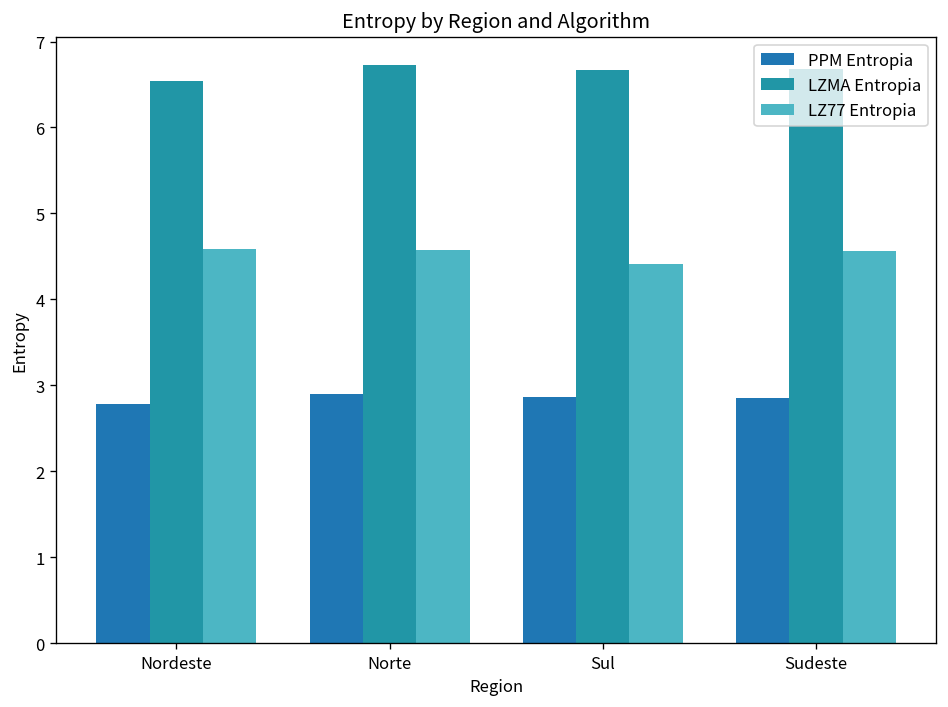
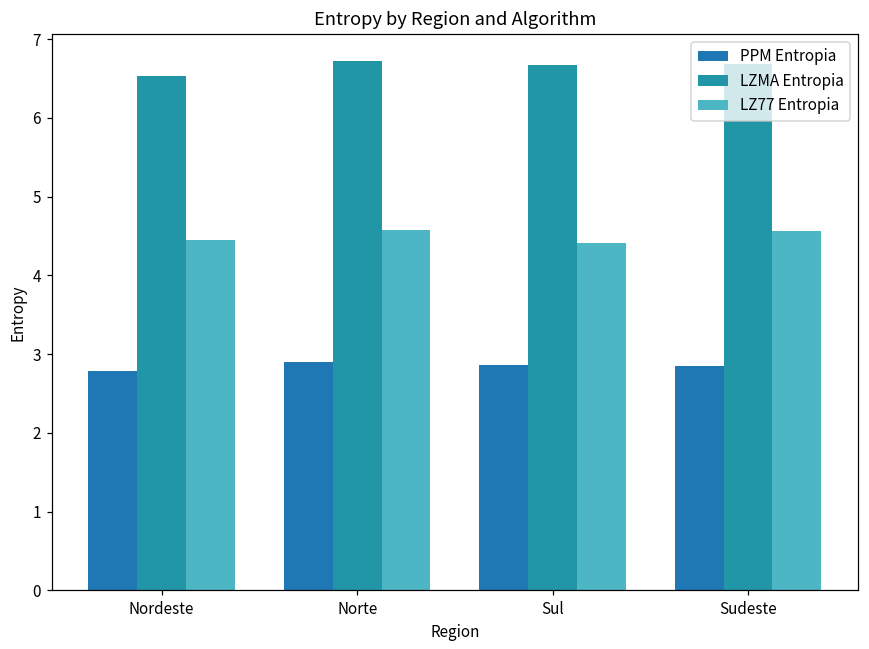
LZ77 Entropia, Nordeste: 4.6 -> 4.5
